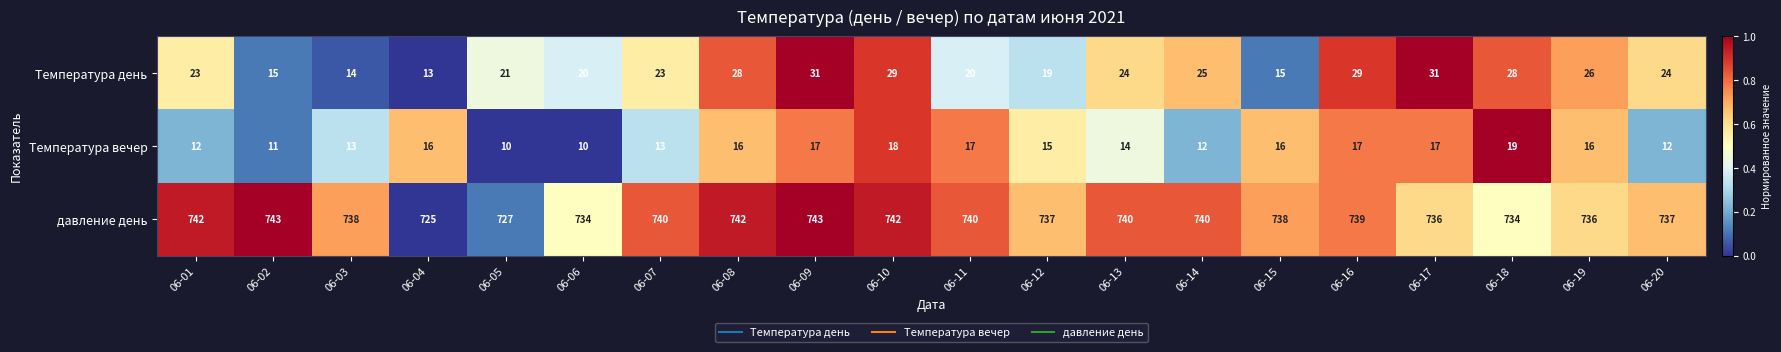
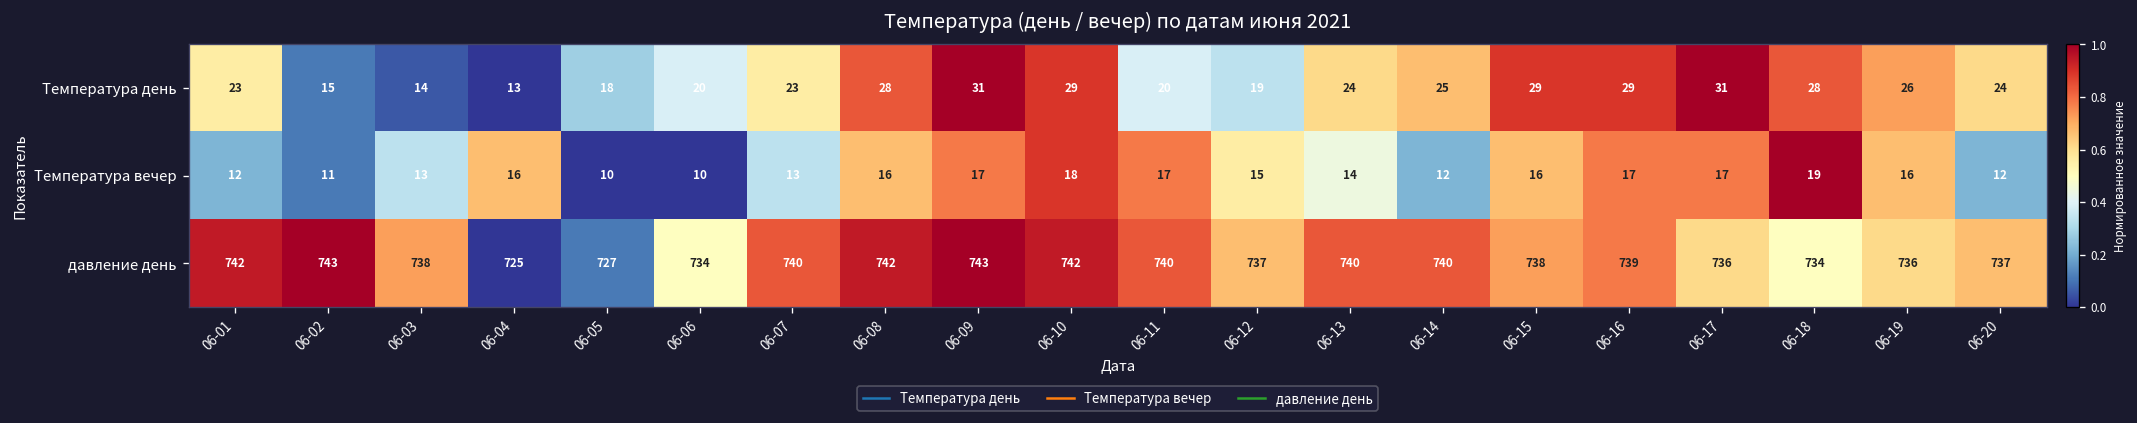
Температура день, 06-05: 21 -> 18
Температура день, 06-15: 15 -> 29
